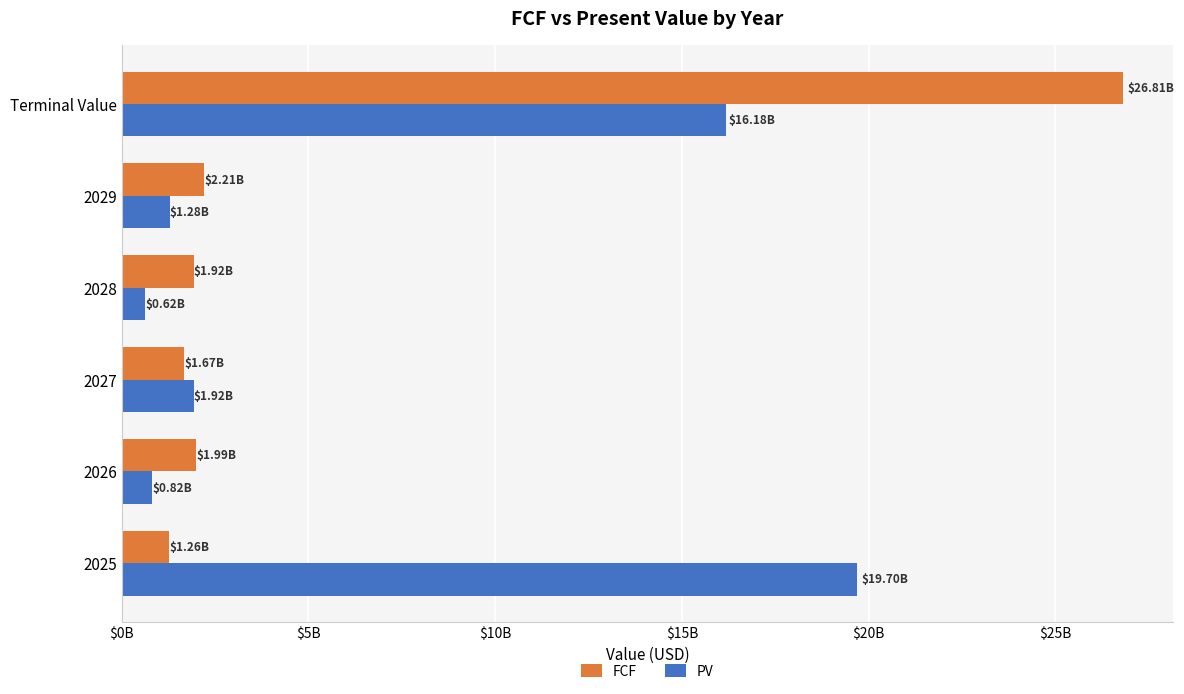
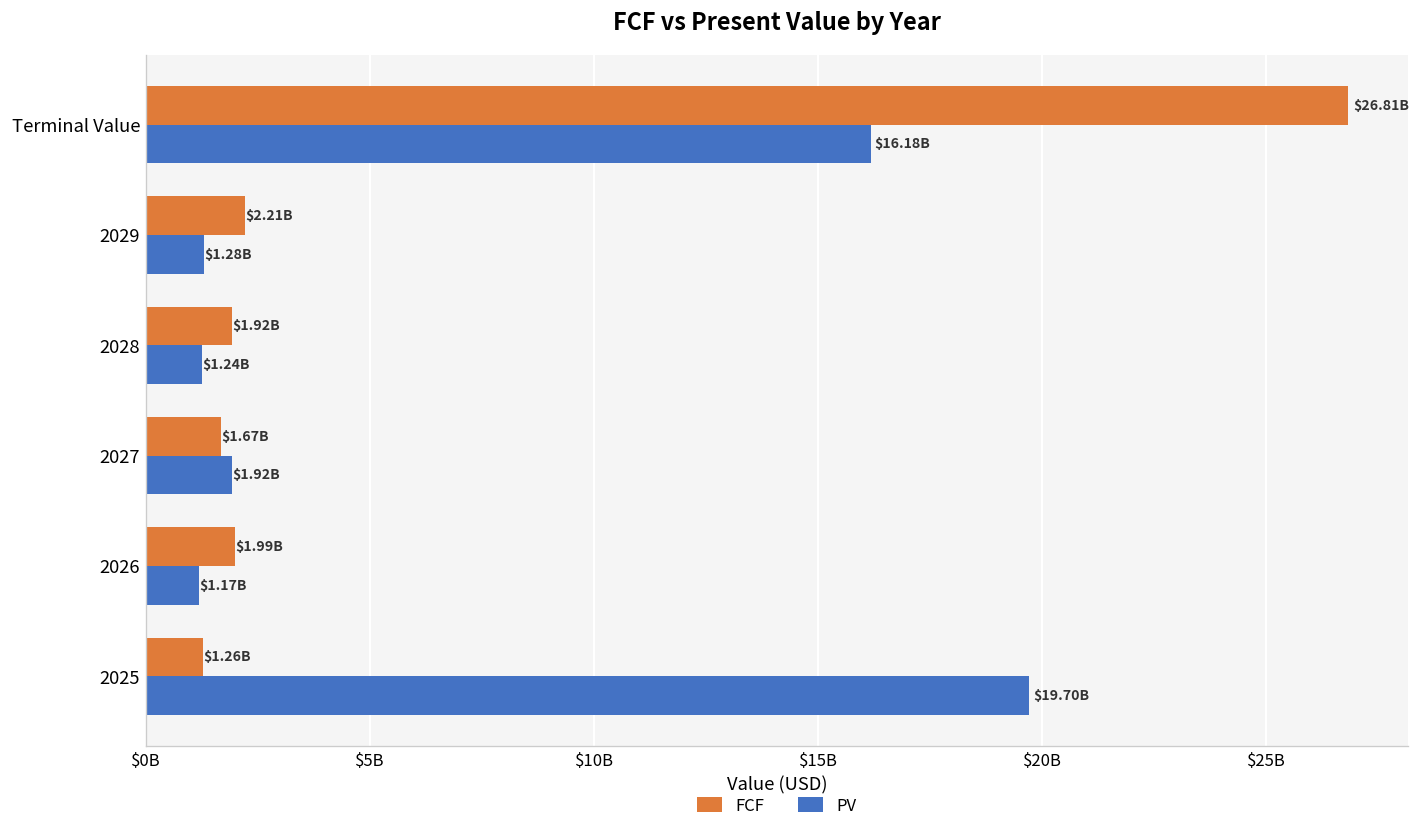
PV, 2028: $0.62B -> $1.24B
PV, 2026: $0.82B -> $1.17B
